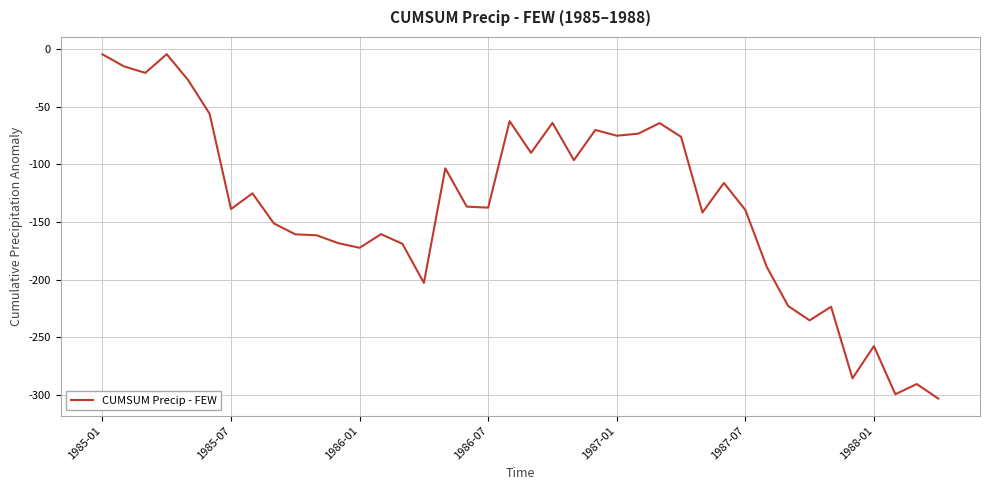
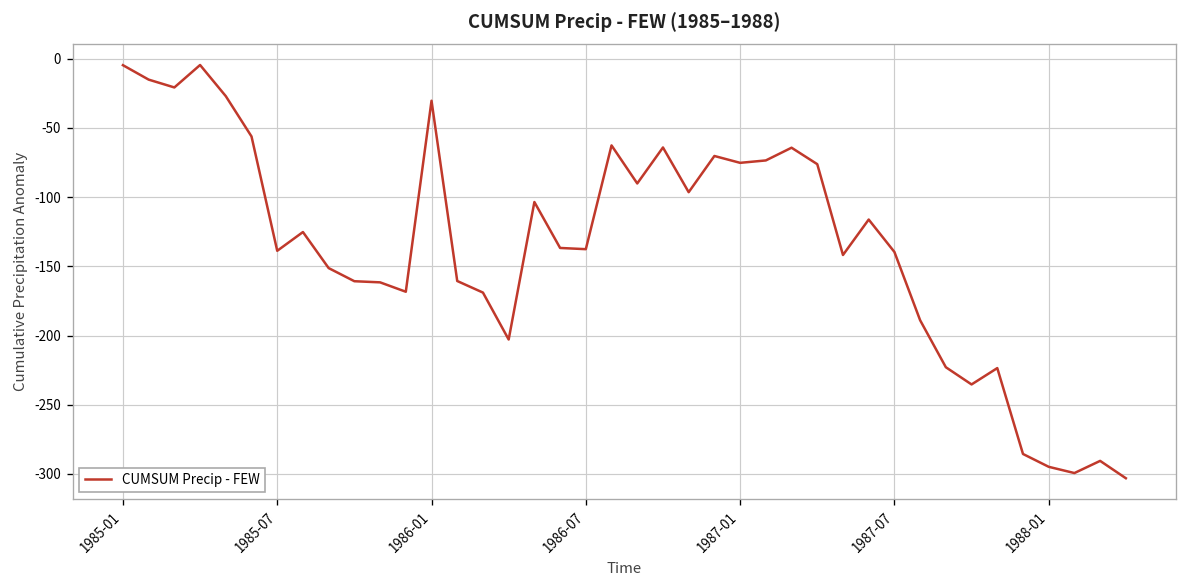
1986-01: -172 -> -30
1988-01: -258 -> -295
